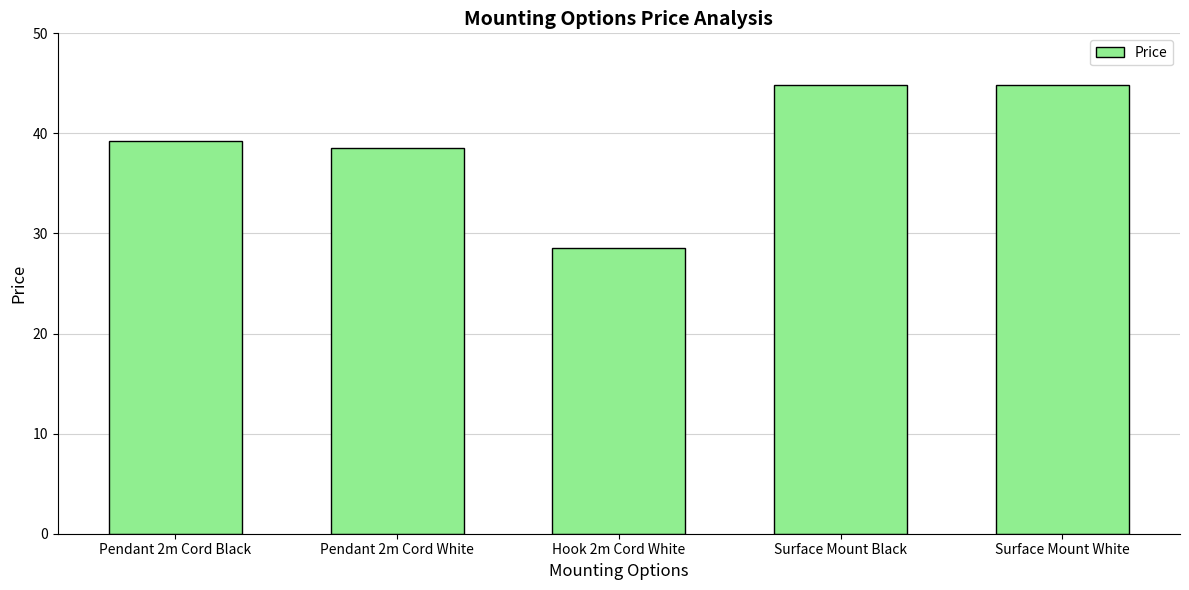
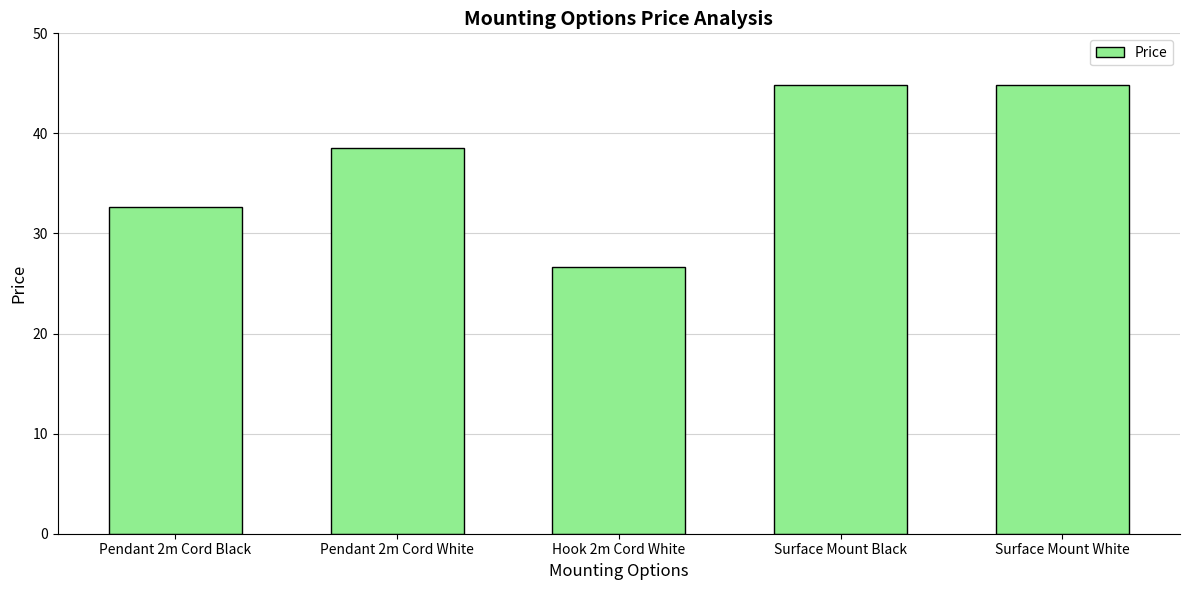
Pendant 2m Cord Black: 39.2 -> 32.6
Hook 2m Cord White: 28.5 -> 26.7
